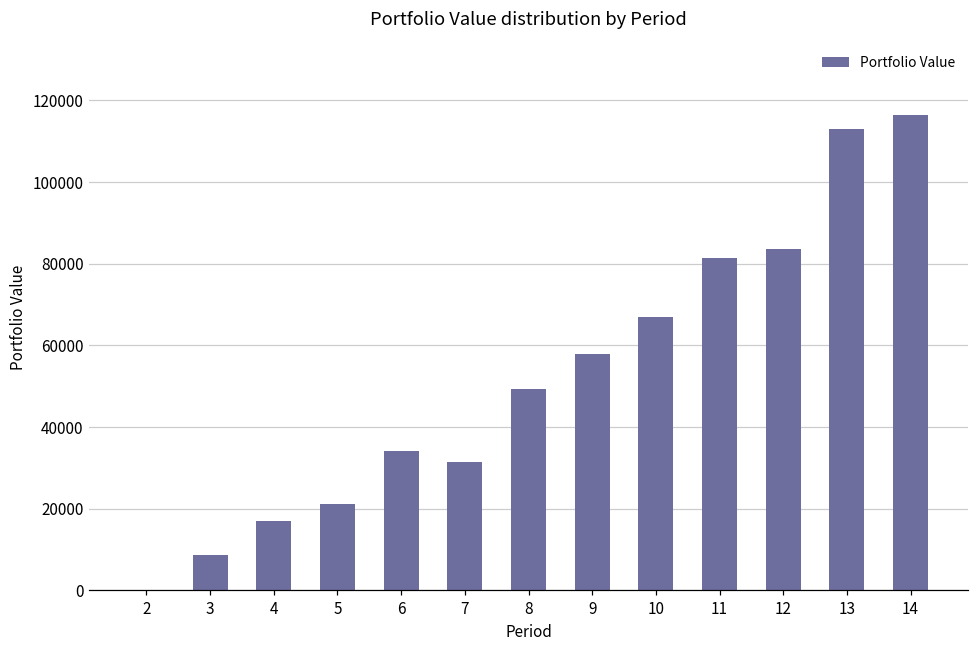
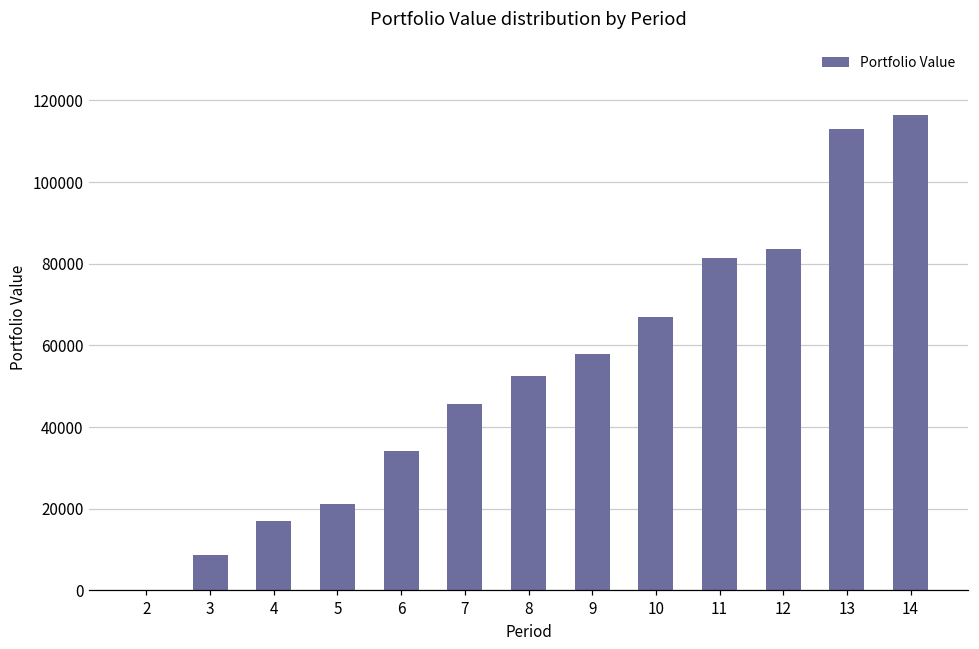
7: 31000 -> 46000
8: 49000 -> 52000
